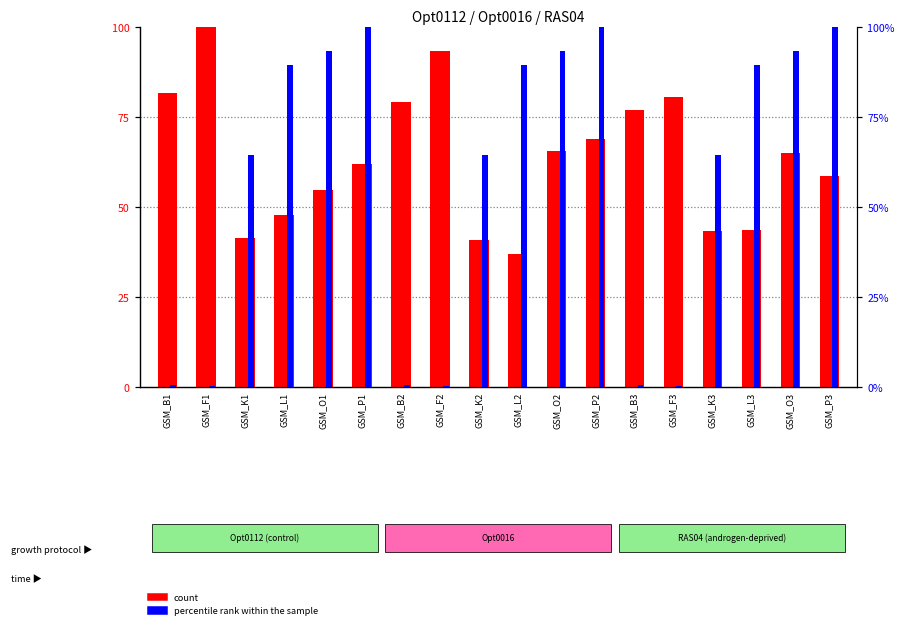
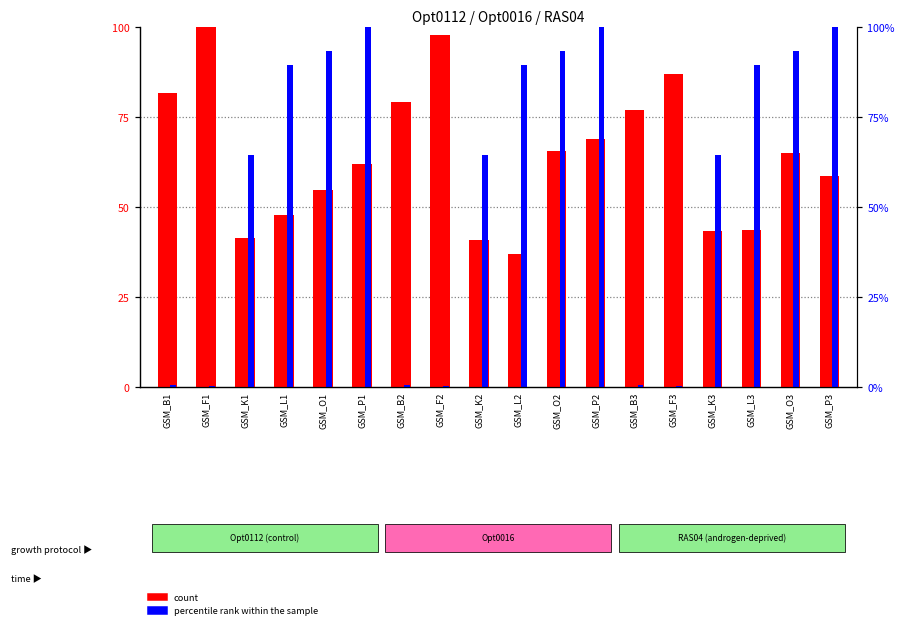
count, GSM_F2: 93 -> 98
count, GSM_F3: 81 -> 87
